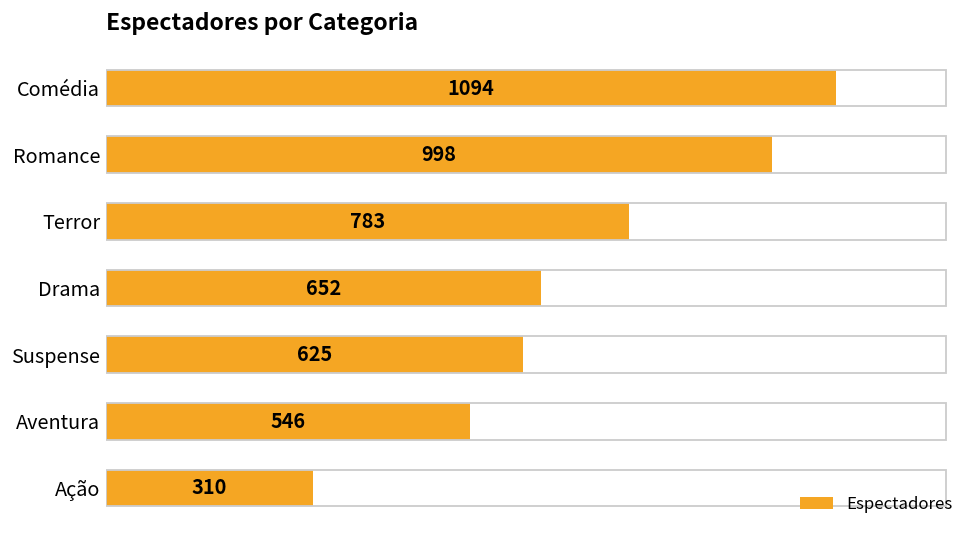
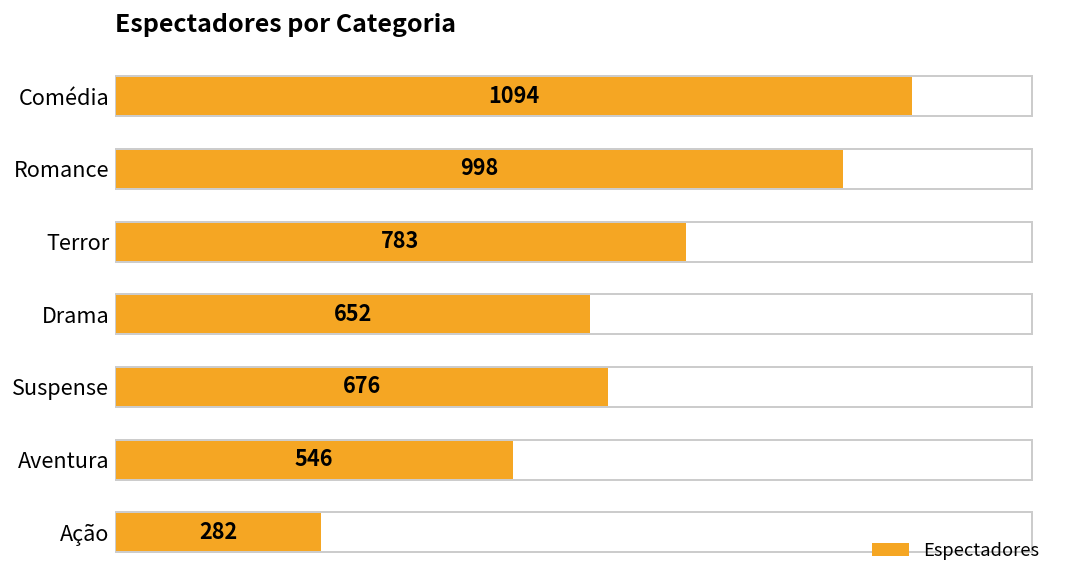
Suspense: 625 -> 676
Ação: 310 -> 282
